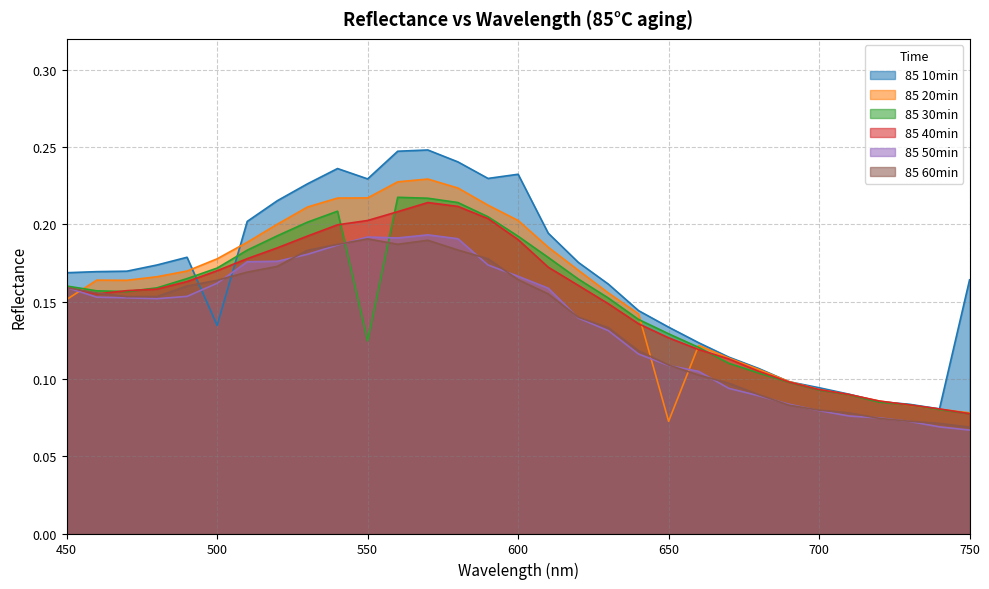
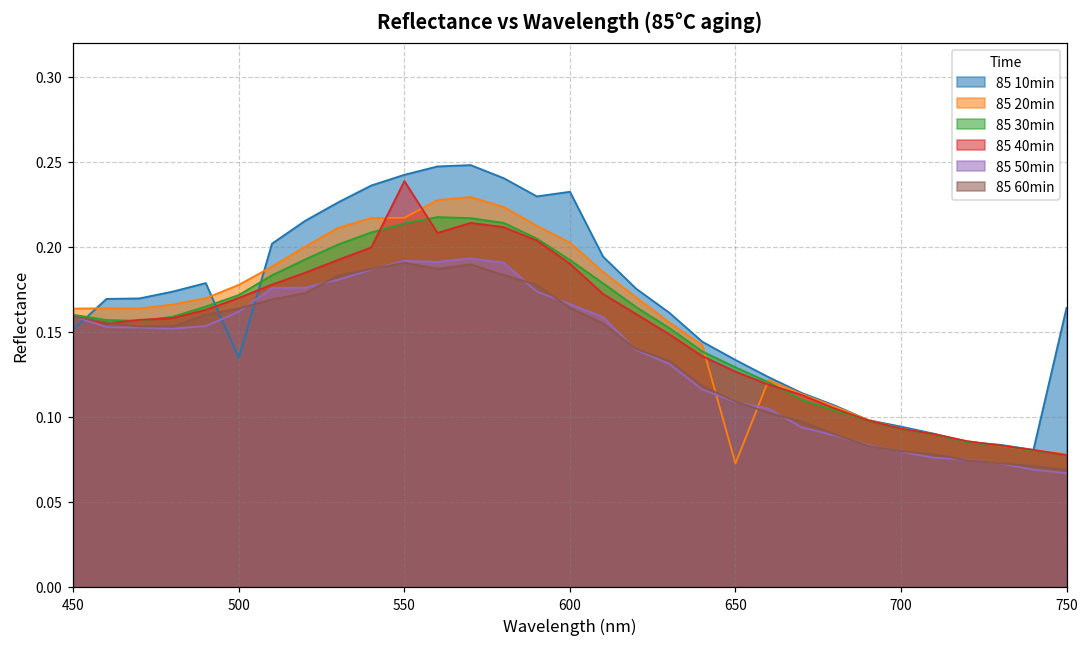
85 10min, 450: 0.169 -> 0.151
85 20min, 450: 0.151 -> 0.164
85 10min, 550: 0.229 -> 0.242
85 30min, 550: 0.125 -> 0.214
85 40min, 550: 0.203 -> 0.239
